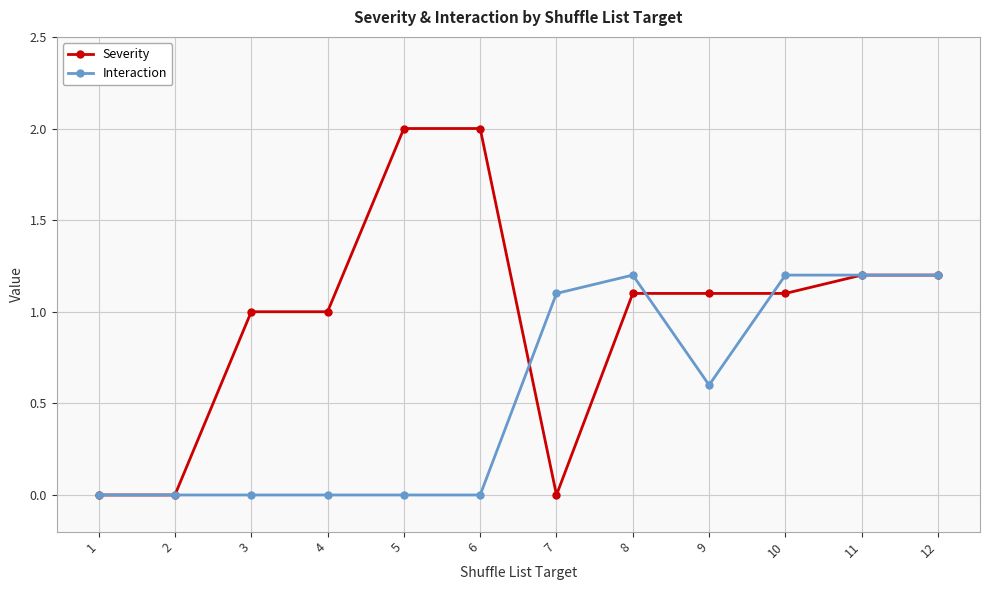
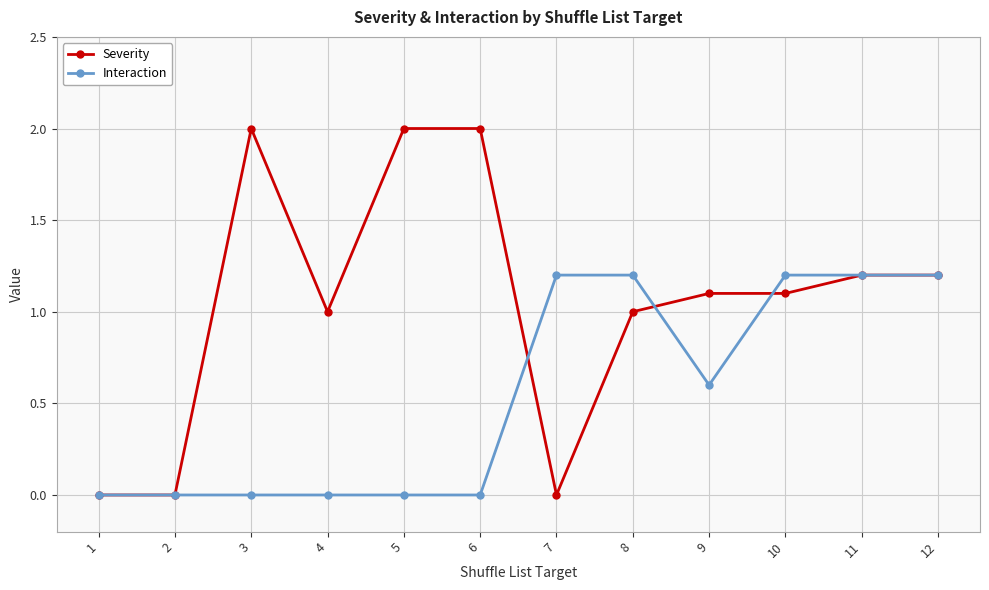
Severity, 3: 1 -> 2
Interaction, 7: 1.1 -> 1.2
Severity, 8: 1.1 -> 1.0
